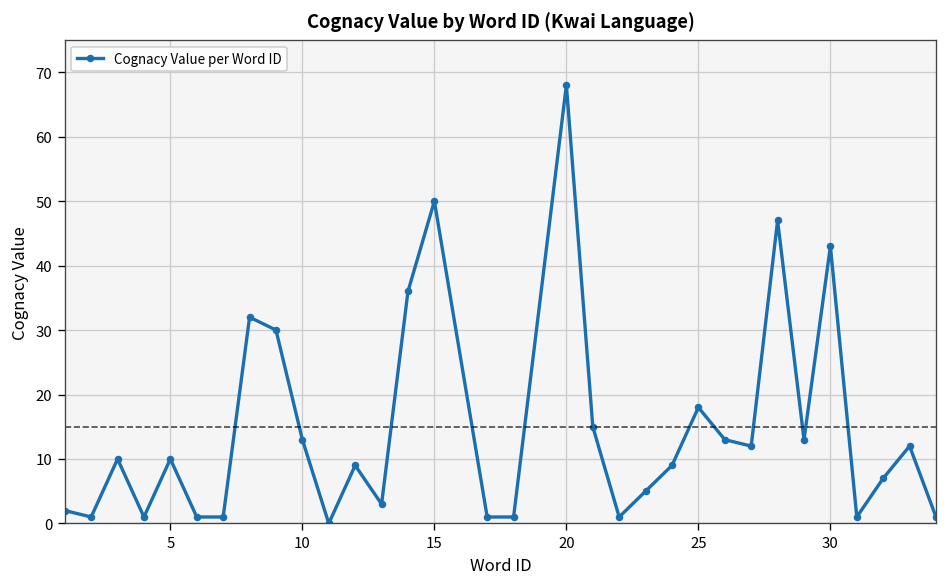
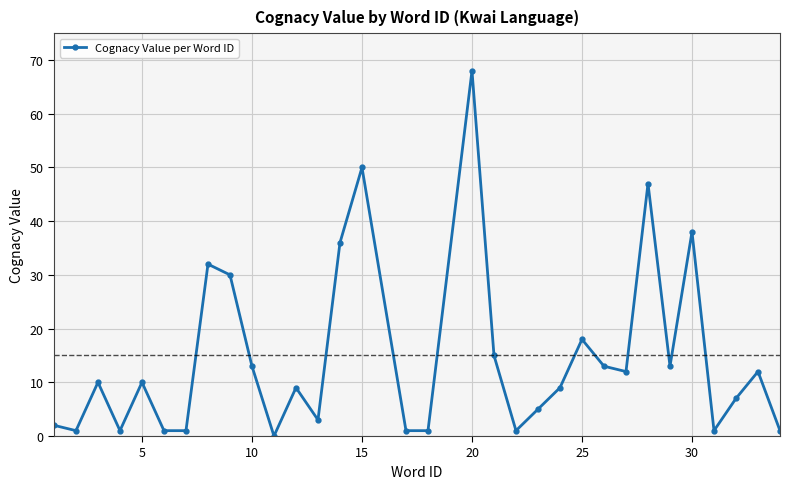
30: 43 -> 38
